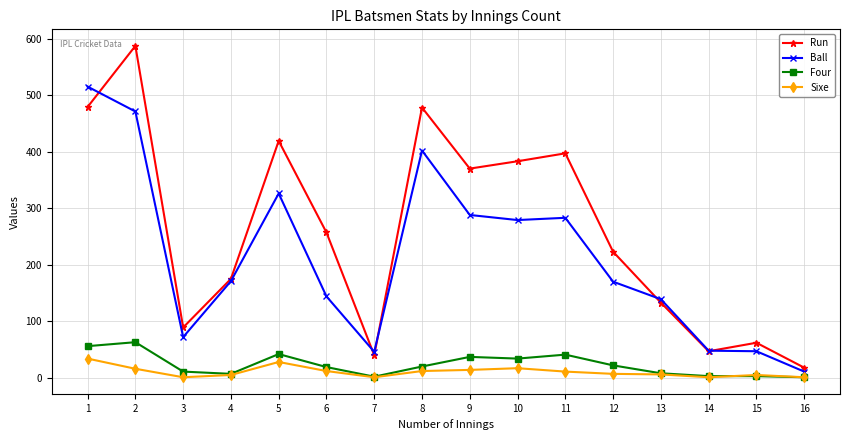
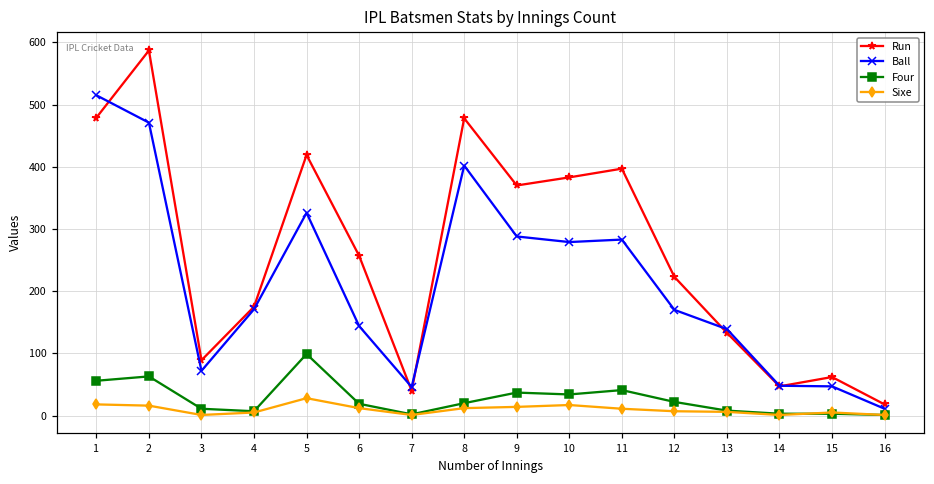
Sixe, 1: 30 -> 20
Four, 5: 40 -> 100
